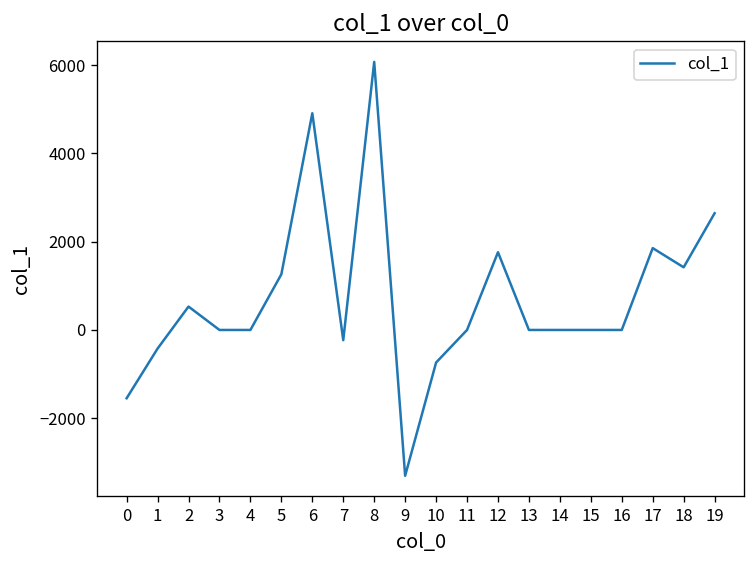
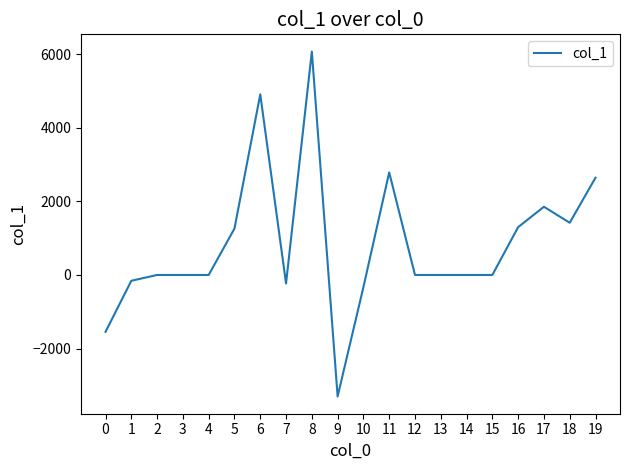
1: -400 -> -200
2: 500 -> 0
10: -700 -> -300
11: 0 -> 2800
12: 1800 -> 0
16: 0 -> 1300
